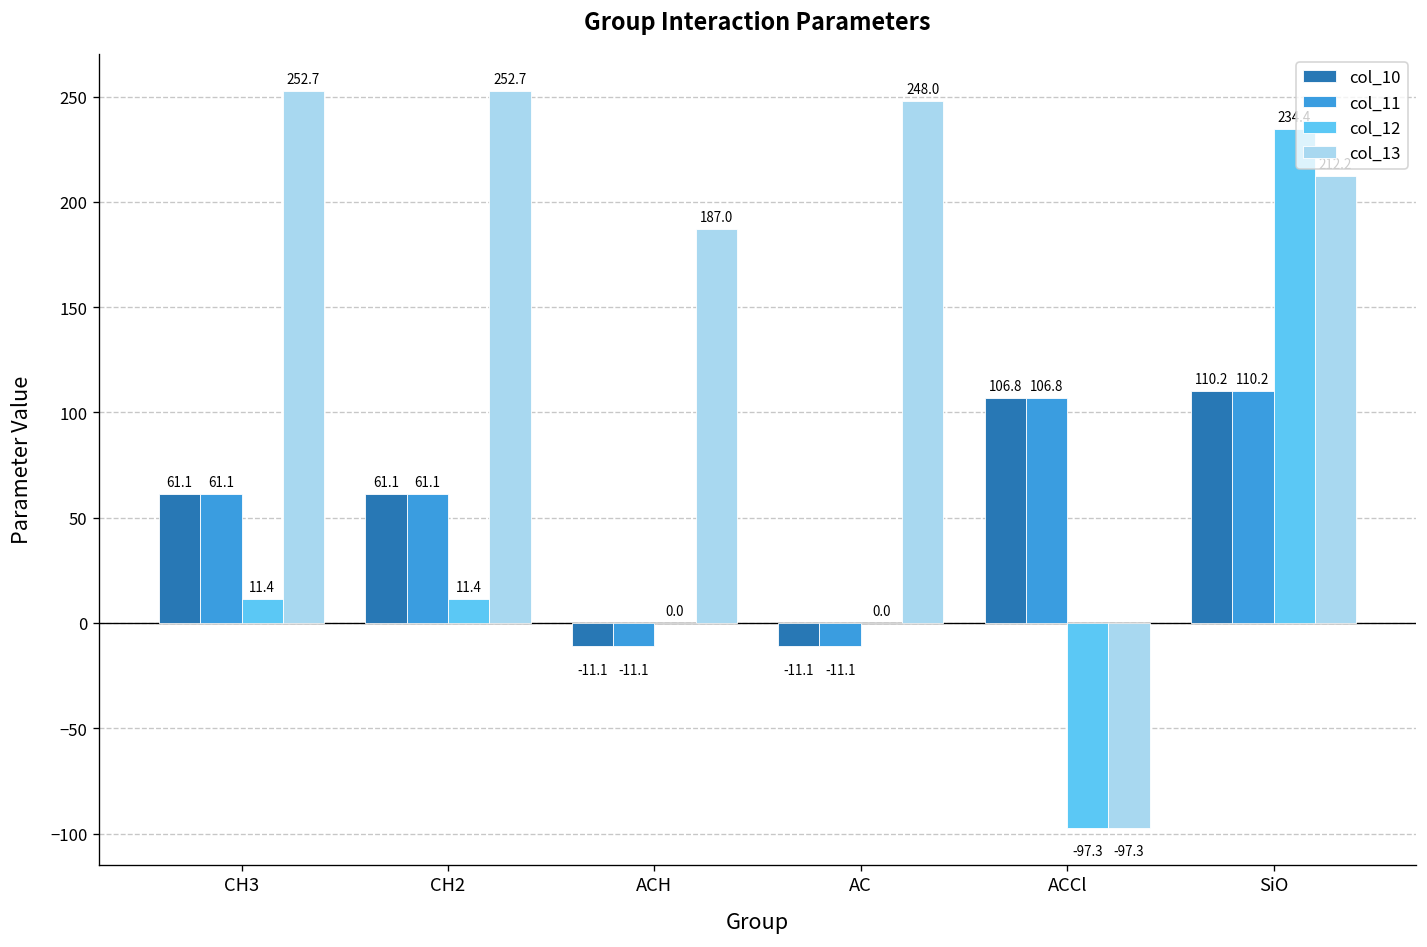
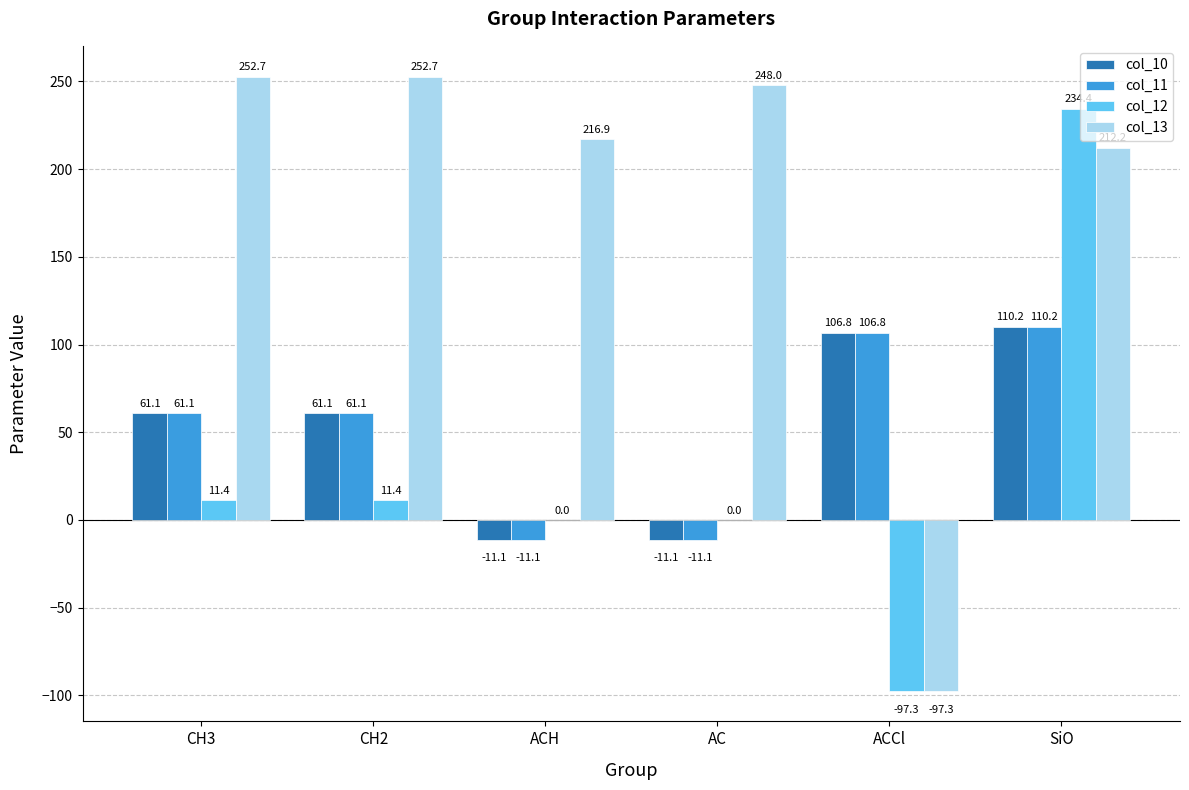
col_13, ACH: 187.0 -> 216.9
